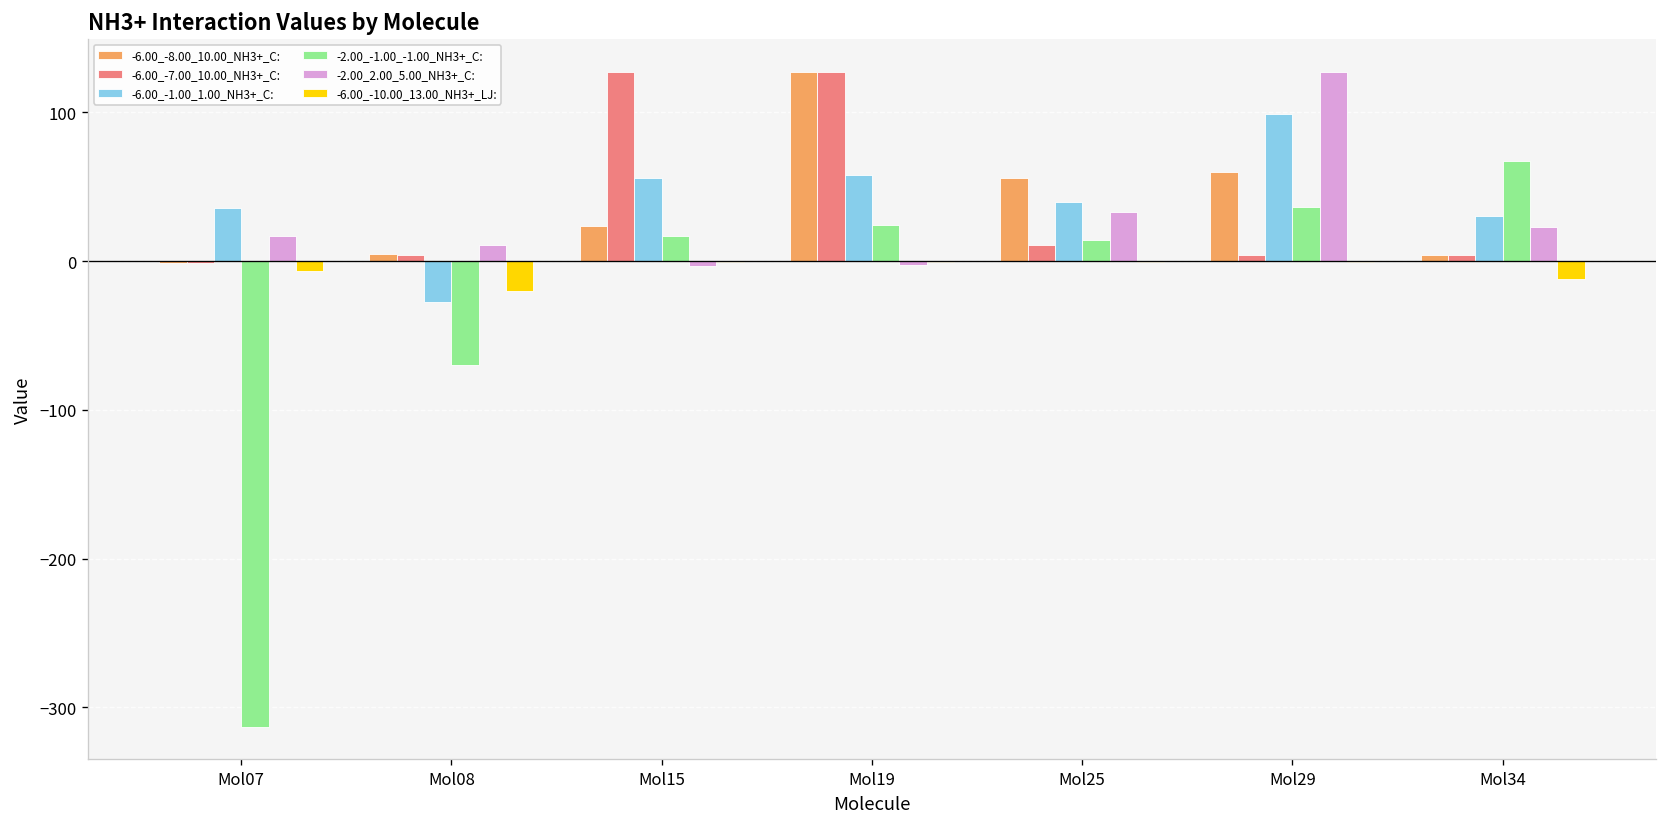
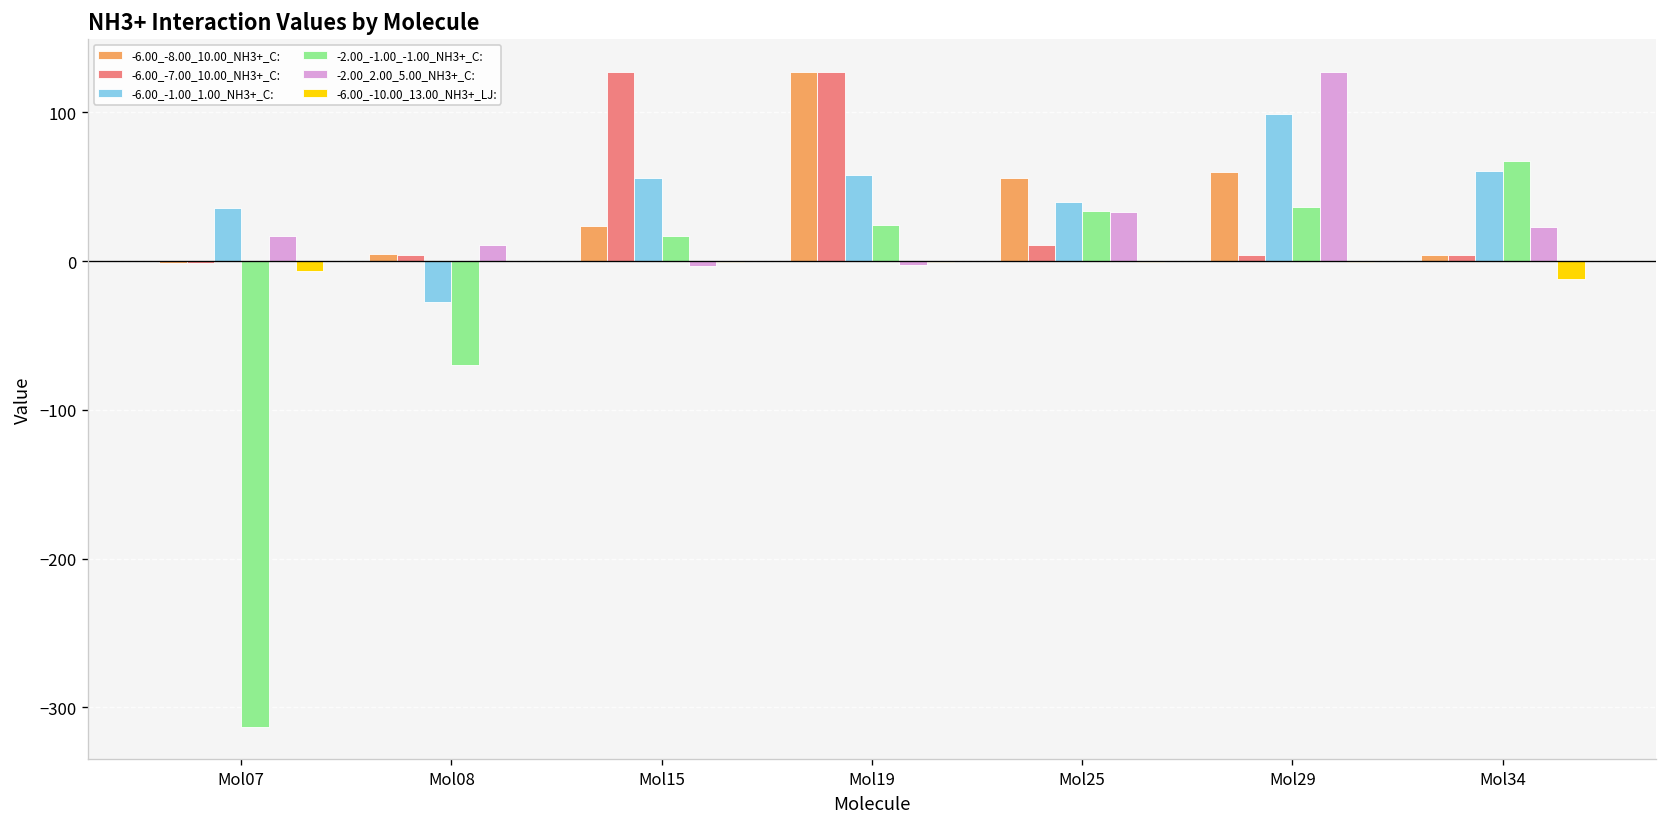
-6.00_-10.00_13.00_NH3+_LJ:, Mol08: -20 -> 0
-2.00_-1.00_-1.00_NH3+_C:, Mol25: 14 -> 34
-6.00_-1.00_1.00_NH3+_C:, Mol34: 30 -> 61
